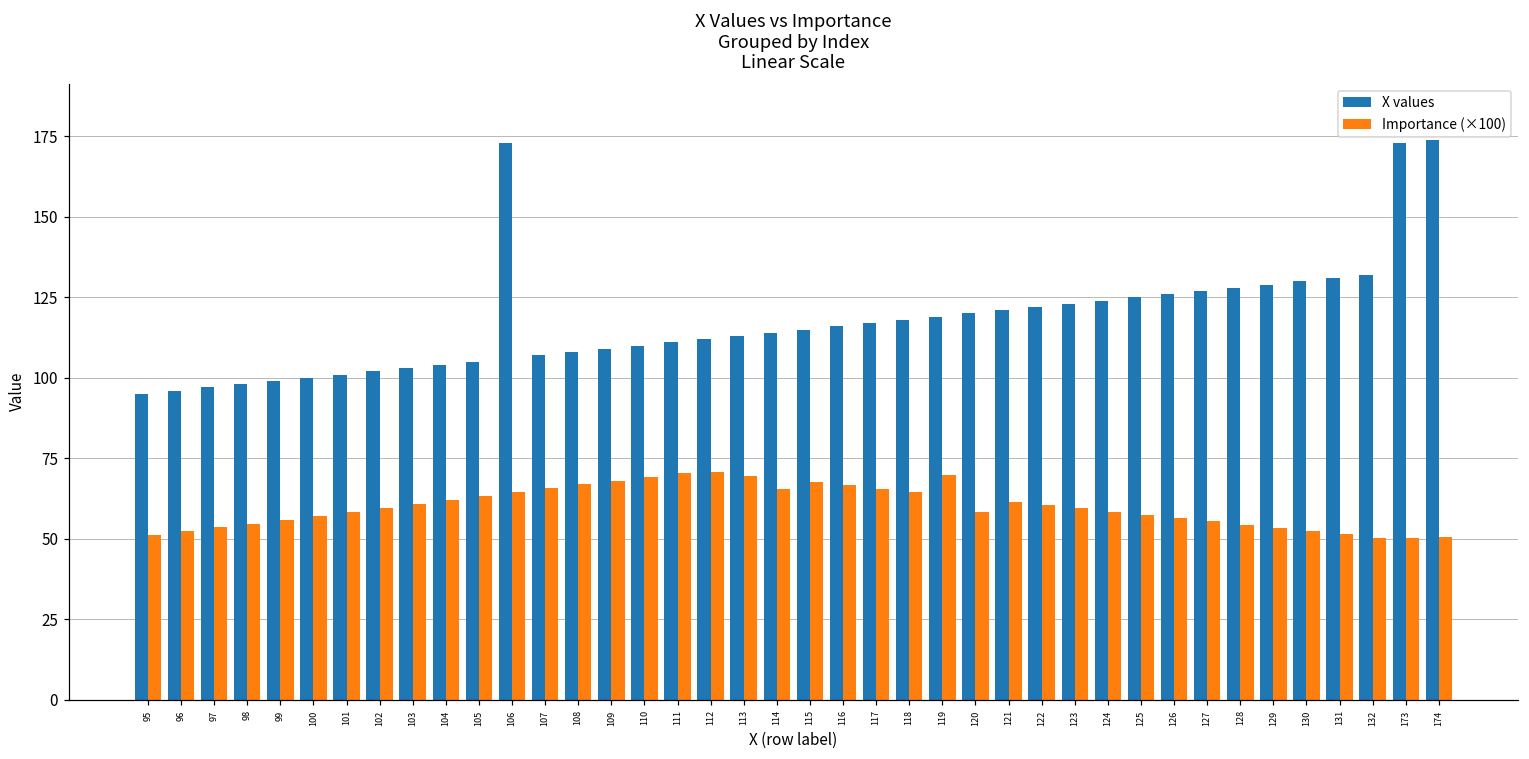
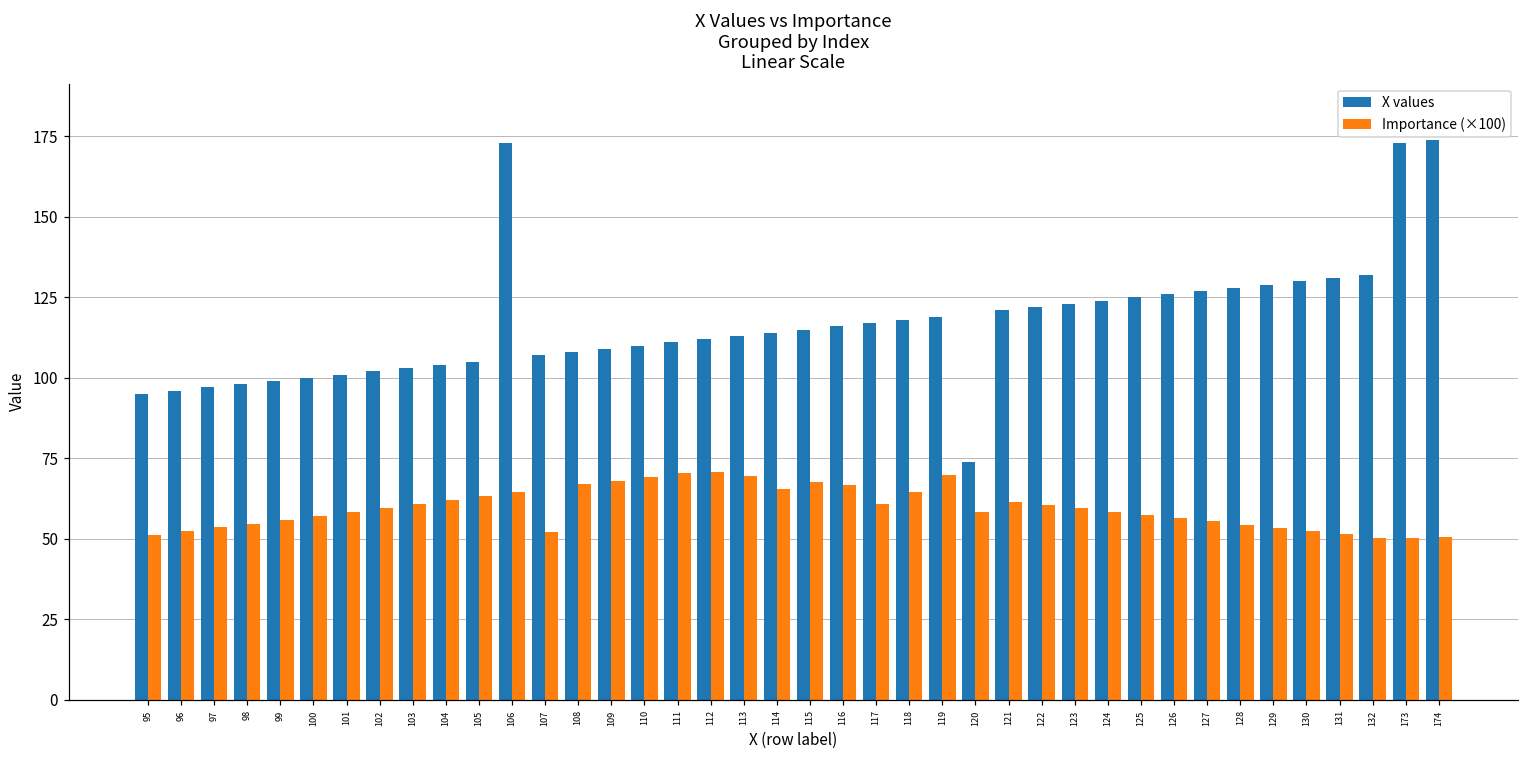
Importance (×100), 107: 66 -> 52
Importance (×100), 117: 66 -> 61
X values, 120: 120 -> 74
